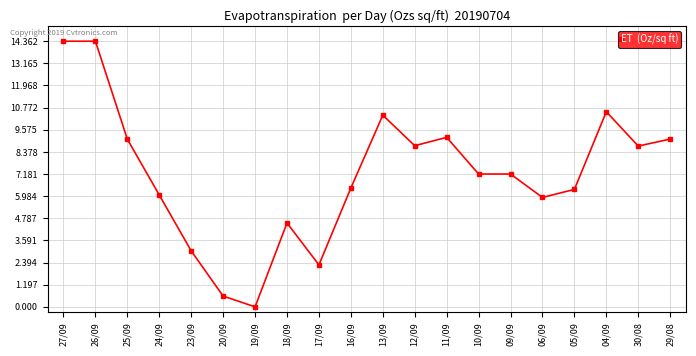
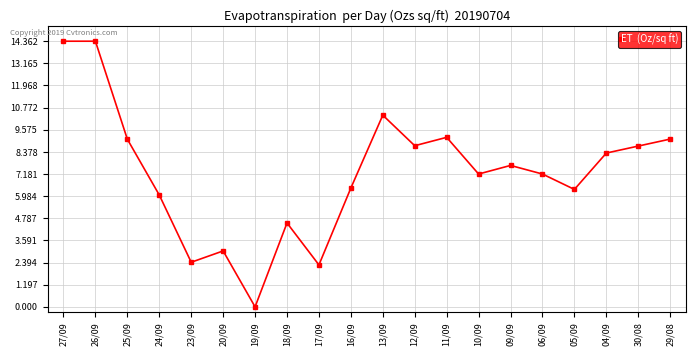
23/09: 3.0 -> 2.4
20/09: 0.6 -> 3.0
09/09: 7.2 -> 7.6
06/09: 5.9 -> 7.2
04/09: 10.5 -> 8.3
